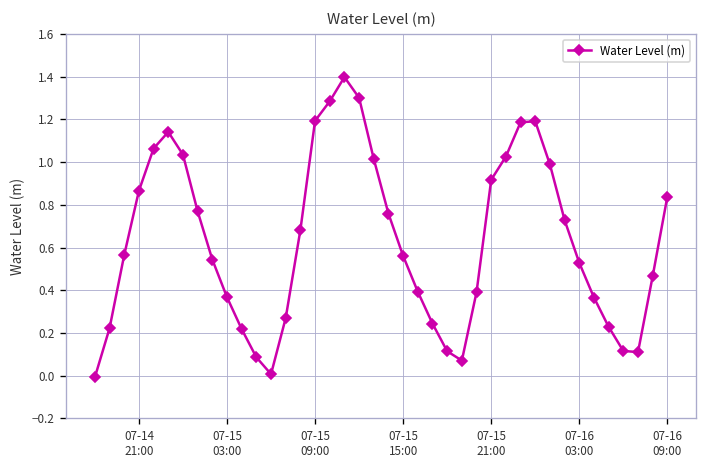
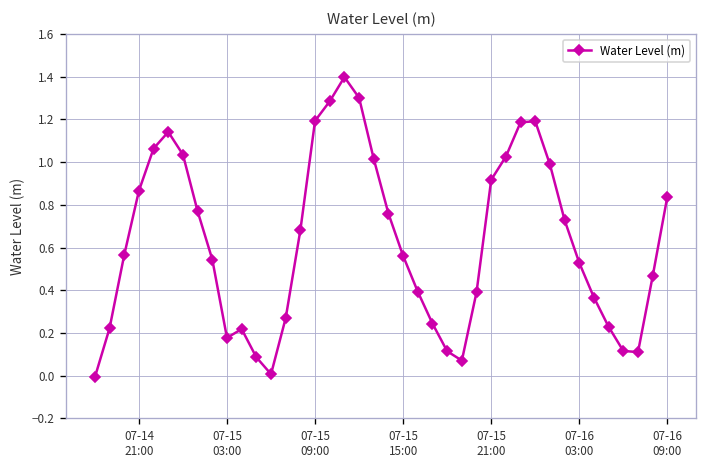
07-15 03:00: 0.37 -> 0.18
